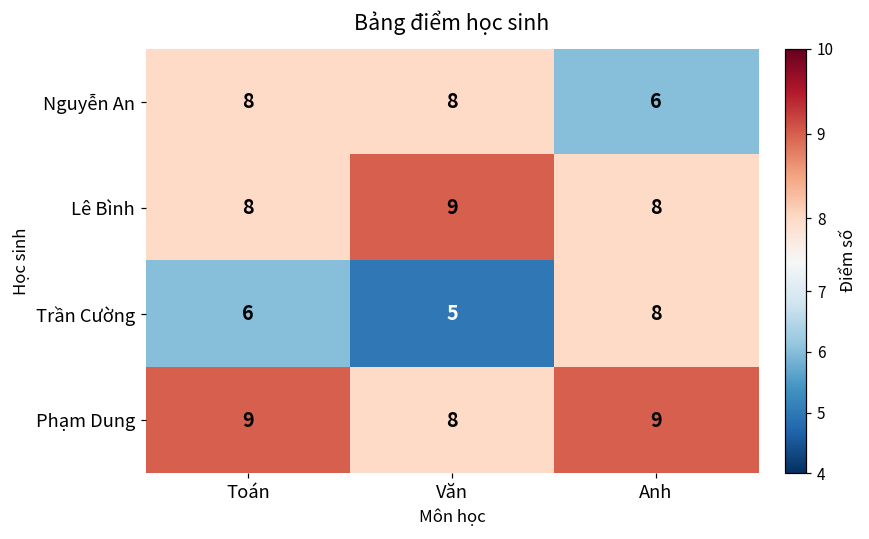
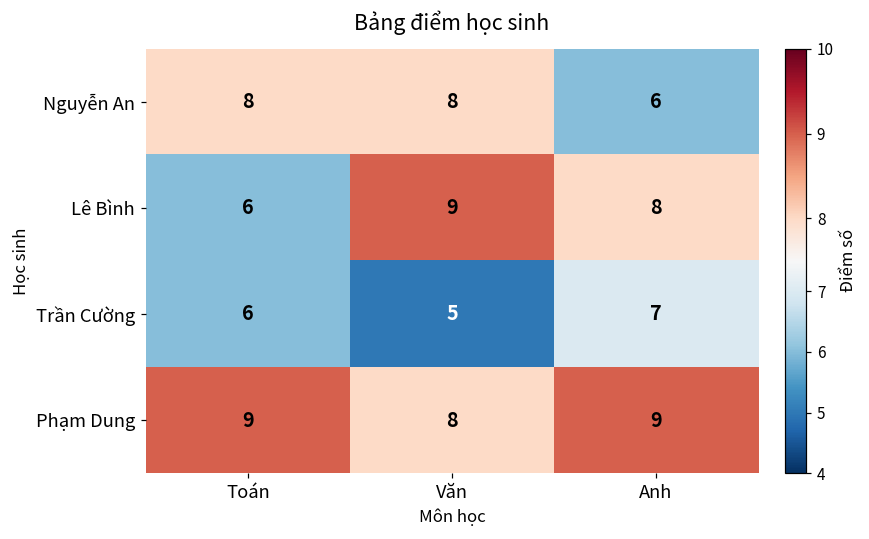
Lê Bình, Toán: 8 -> 6
Trần Cường, Anh: 8 -> 7
